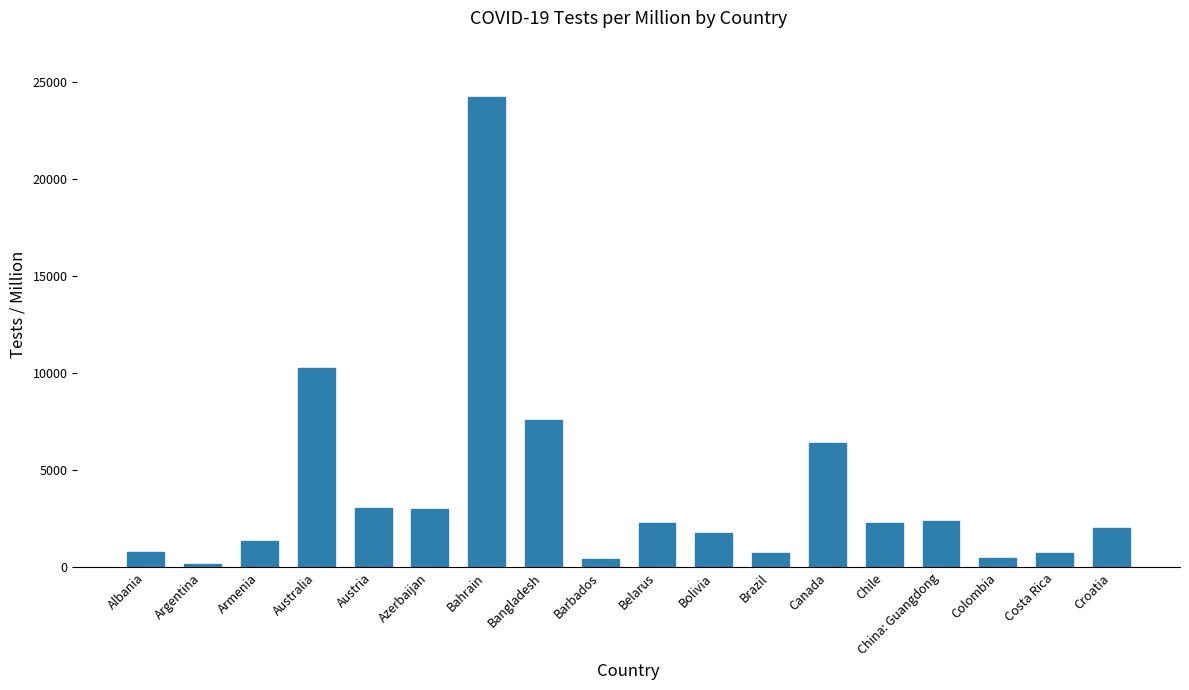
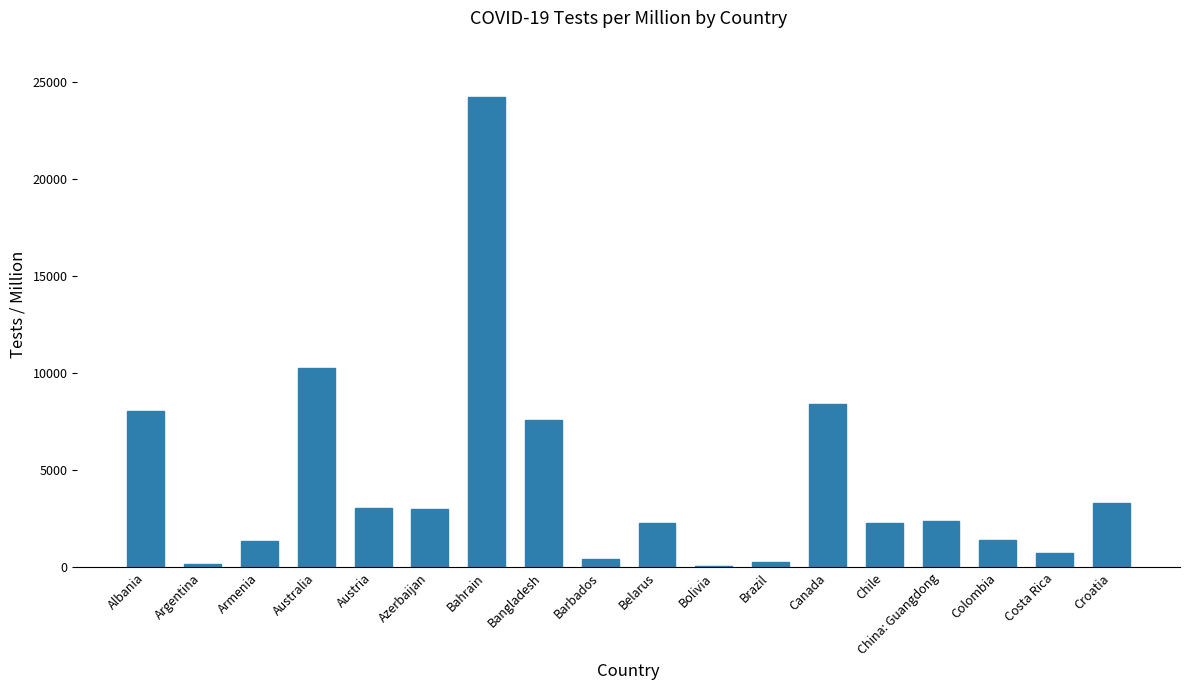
Albania: 800 -> 8100
Bolivia: 1800 -> 100
Brazil: 800 -> 300
Canada: 6400 -> 8400
Colombia: 500 -> 1400
Croatia: 2000 -> 3300
